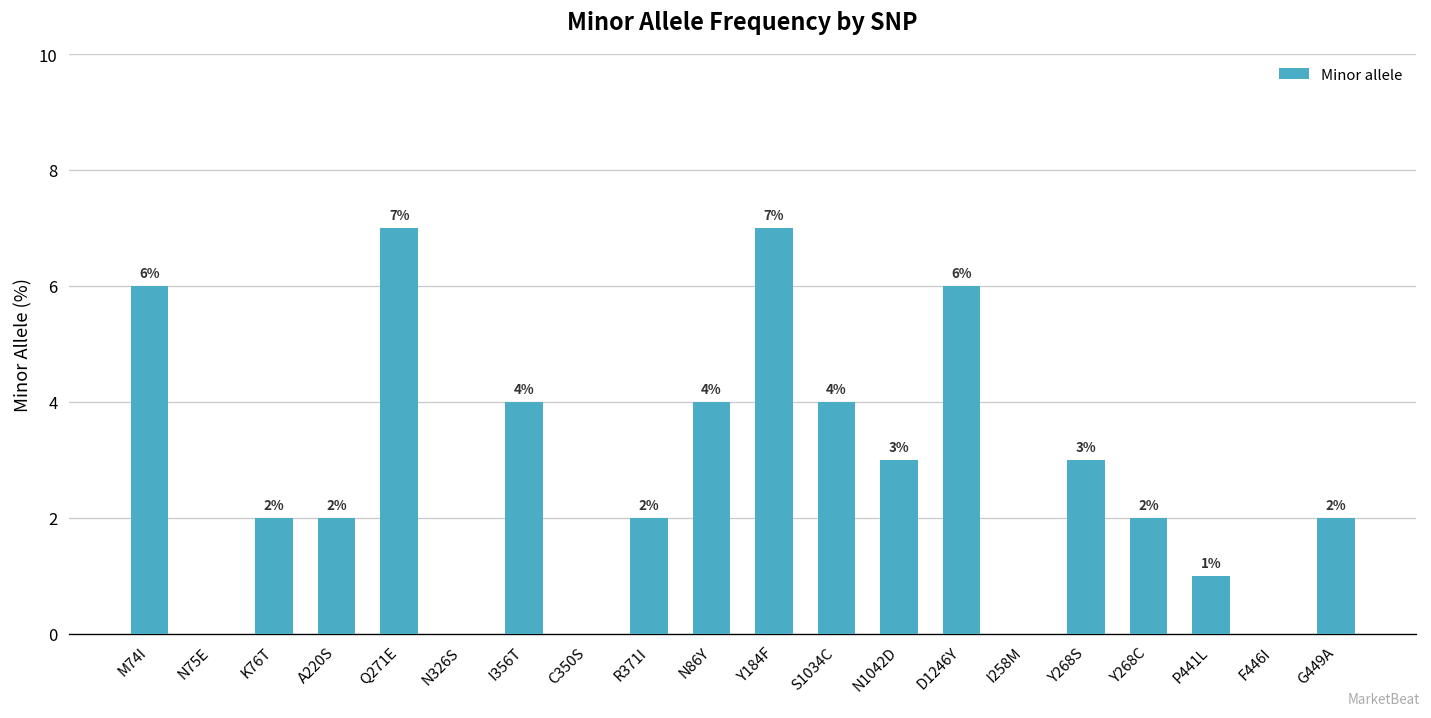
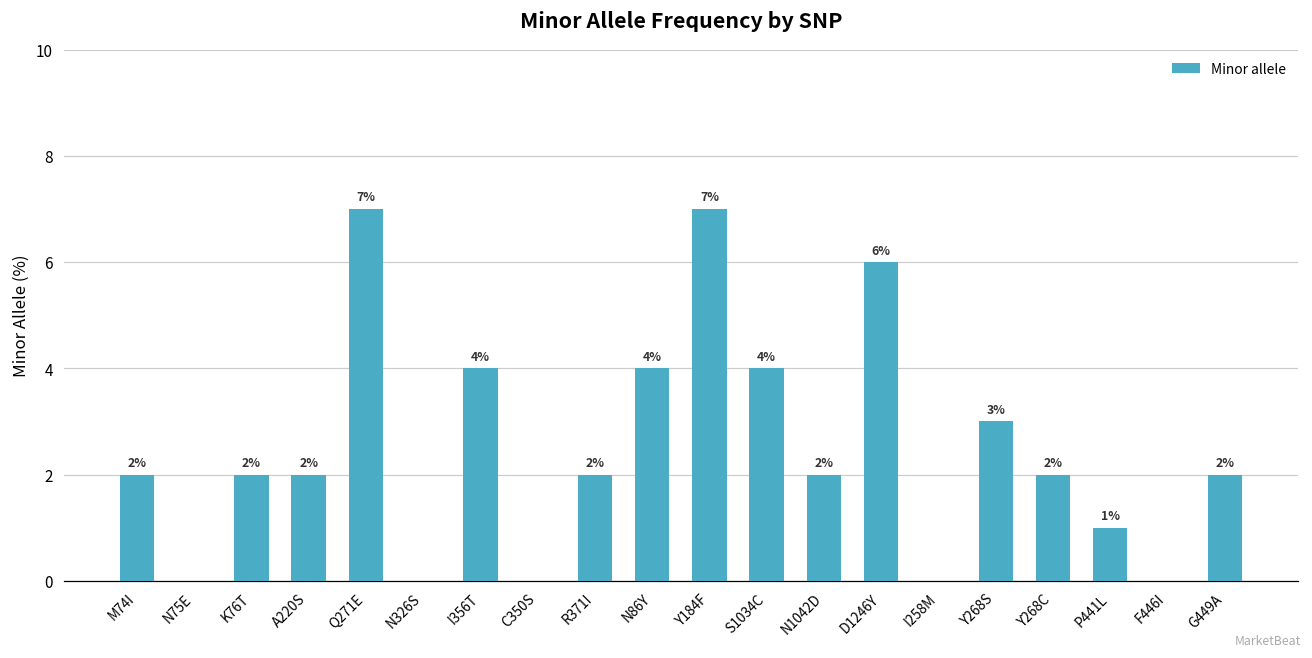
M74I: 6% -> 2%
N1042D: 3% -> 2%
